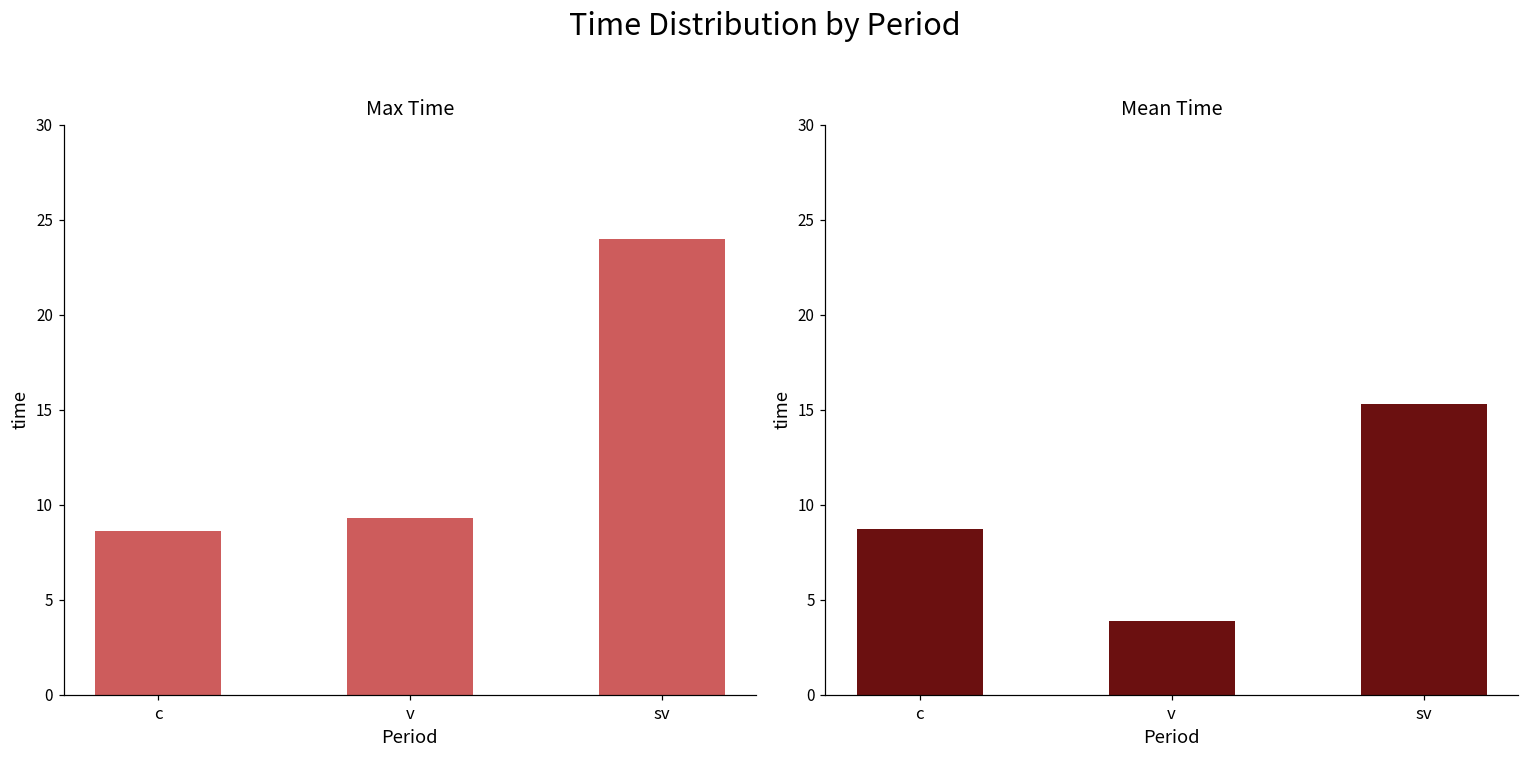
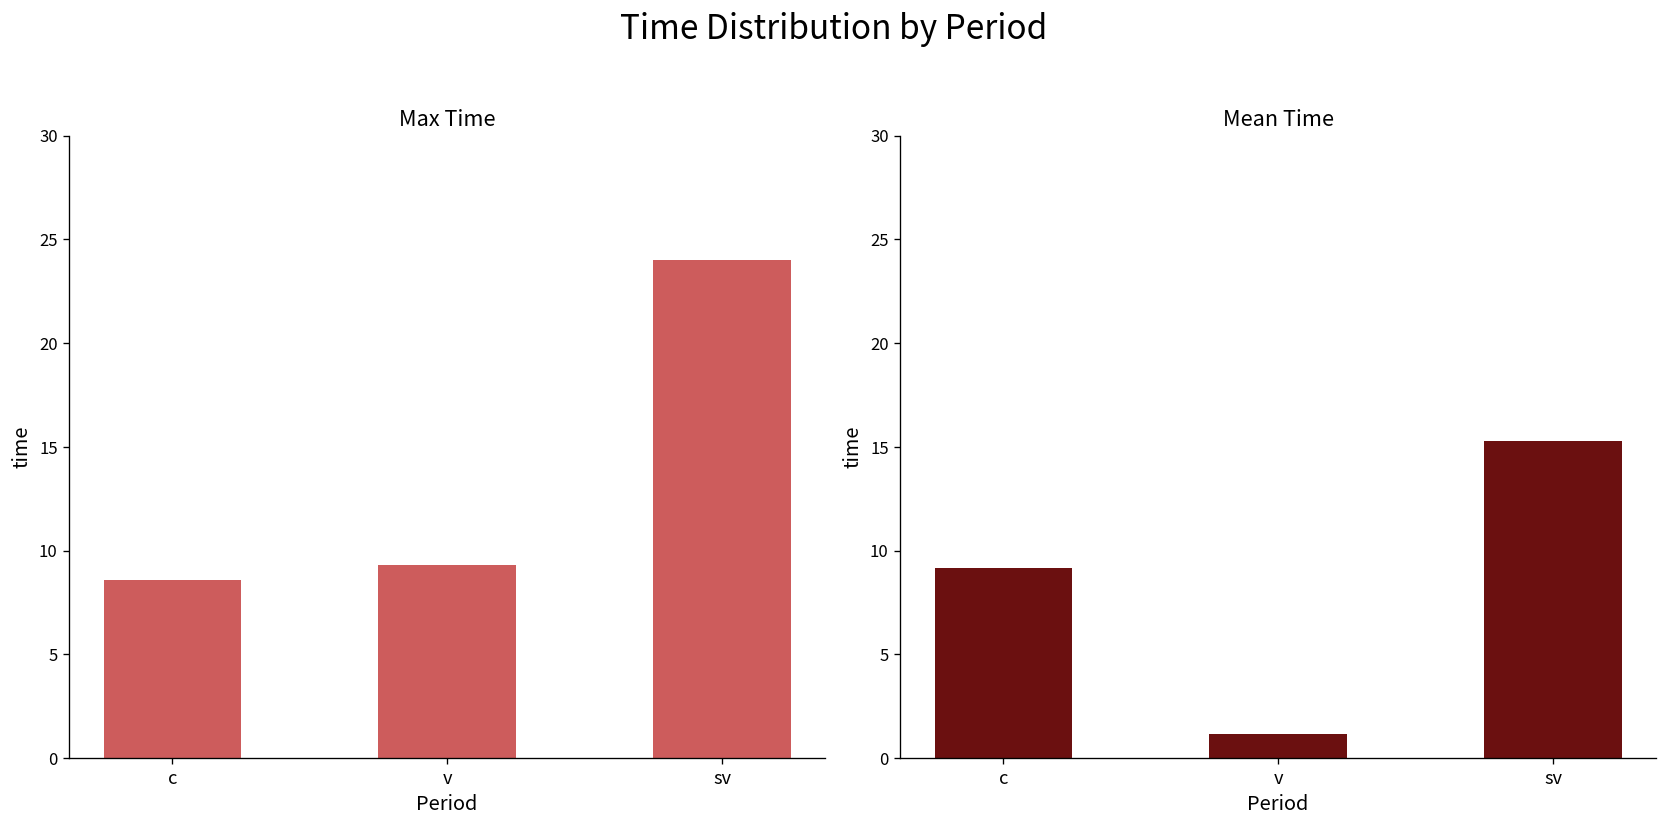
Mean Time, c: 8.7 -> 9.2
Mean Time, v: 3.9 -> 1.1
